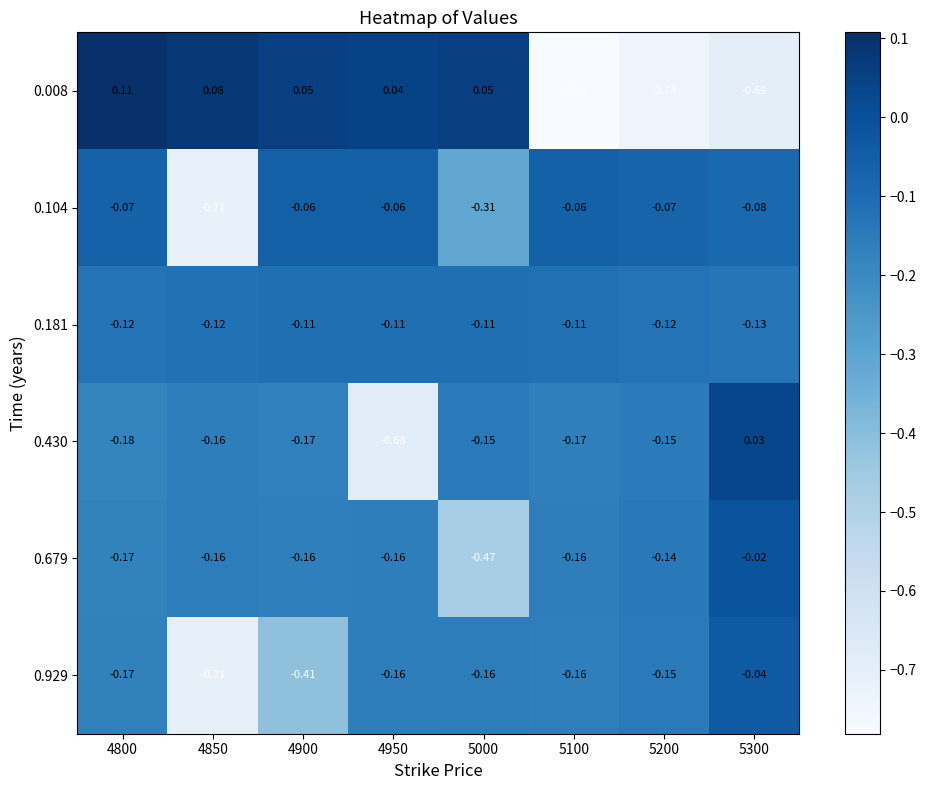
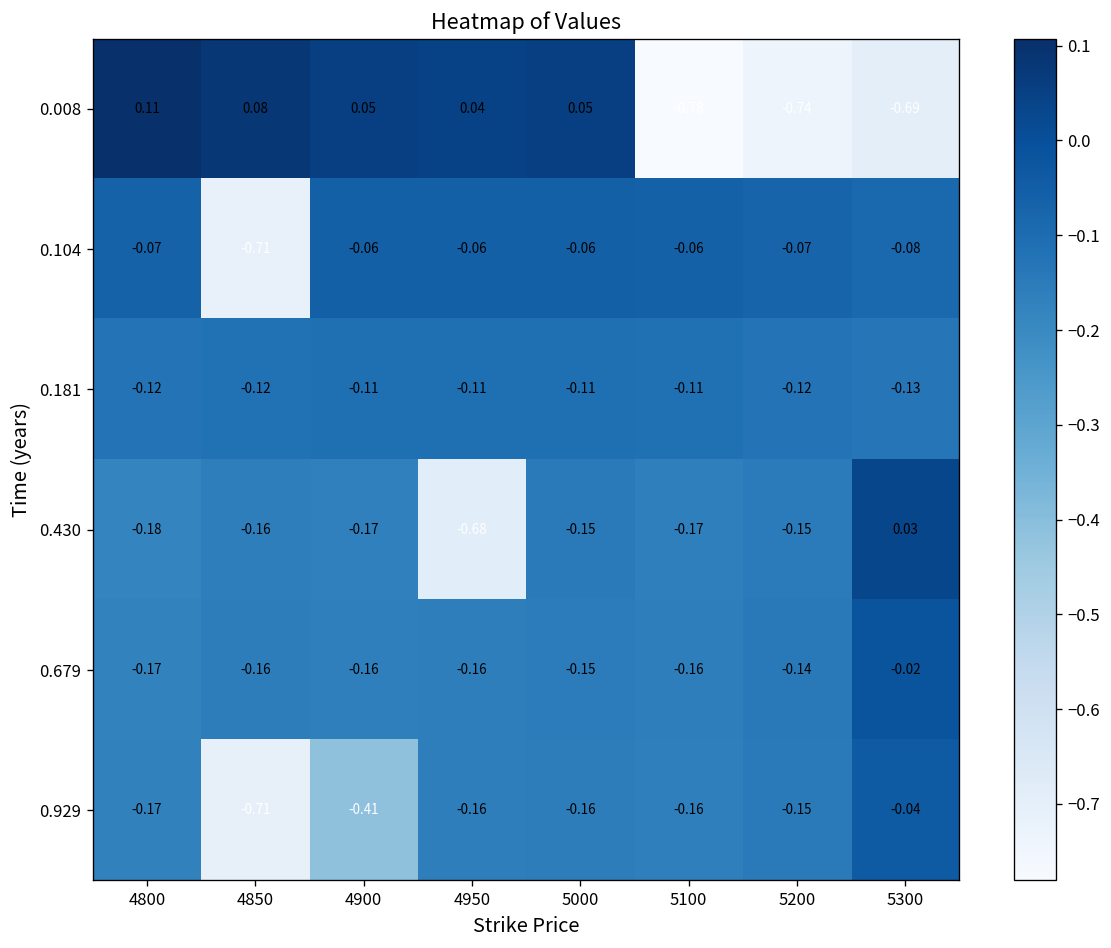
0.104, 5000: -0.31 -> -0.06
0.679, 5000: -0.47 -> -0.15
